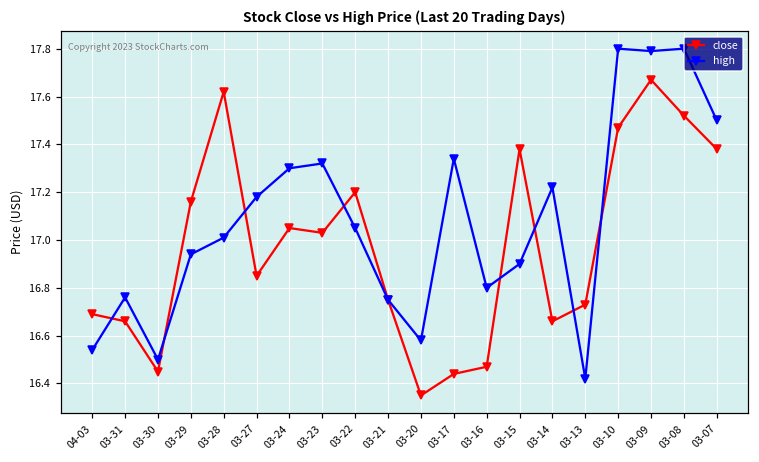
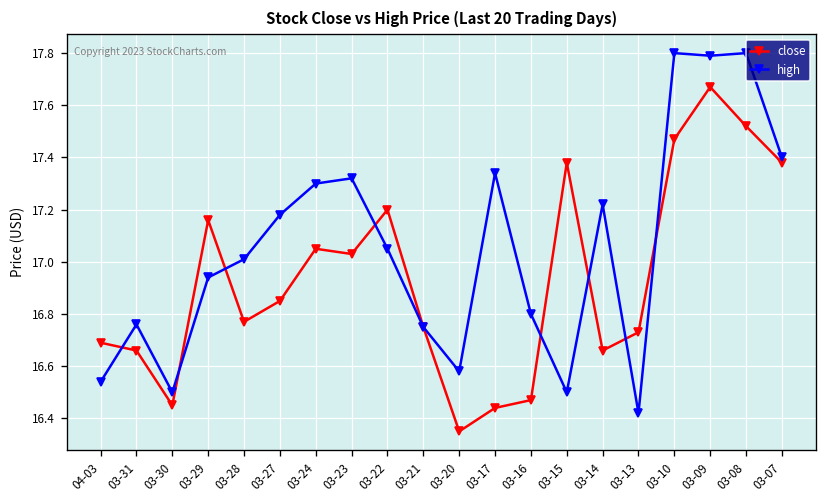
close, 03-28: 17.62 -> 16.77
high, 03-15: 16.9 -> 16.5
high, 03-07: 17.5 -> 17.4
